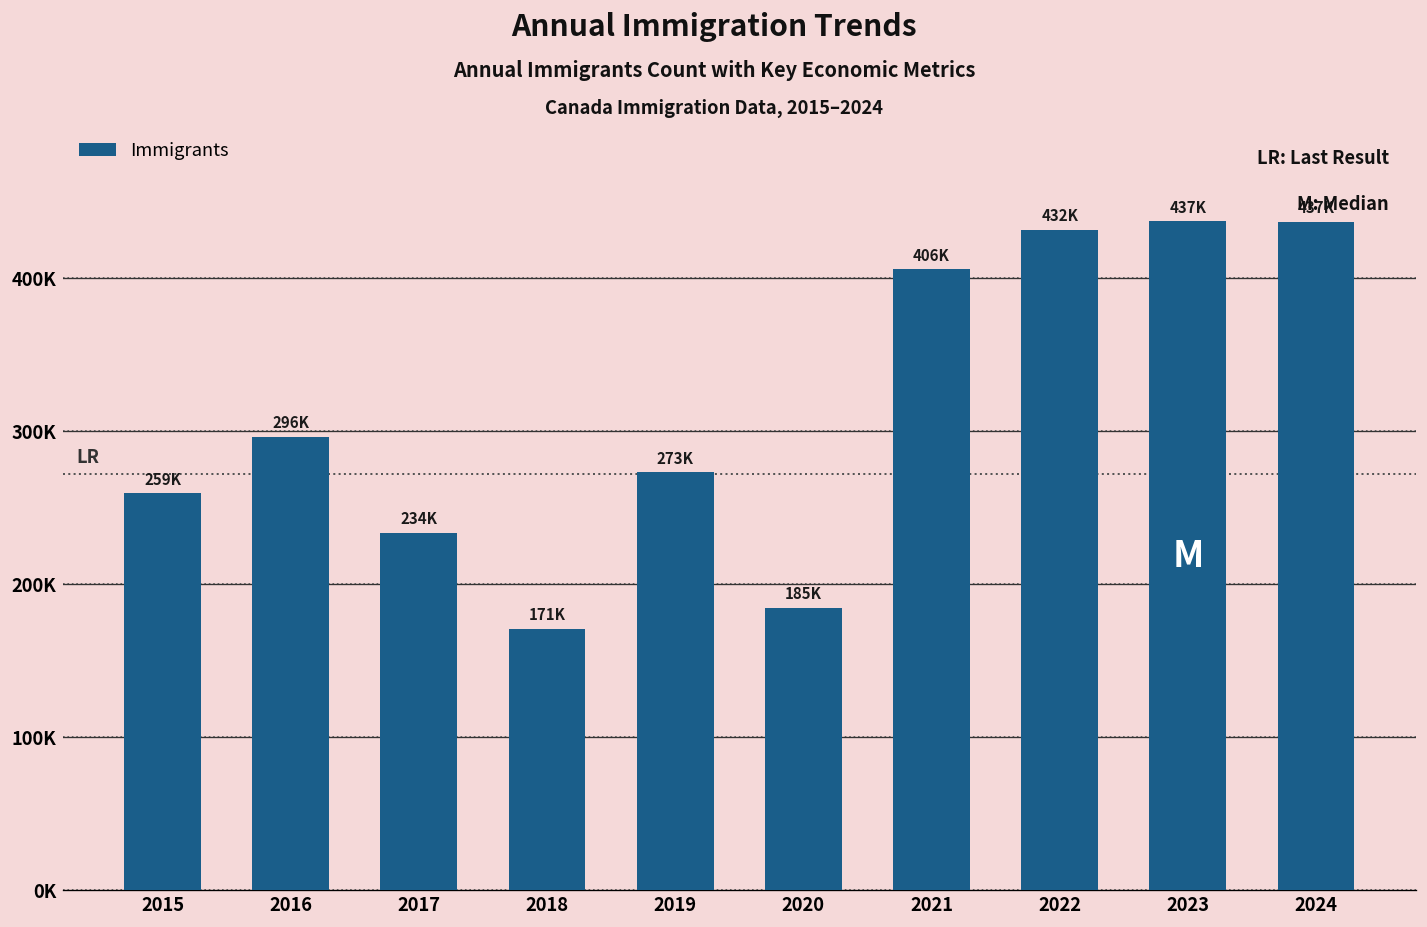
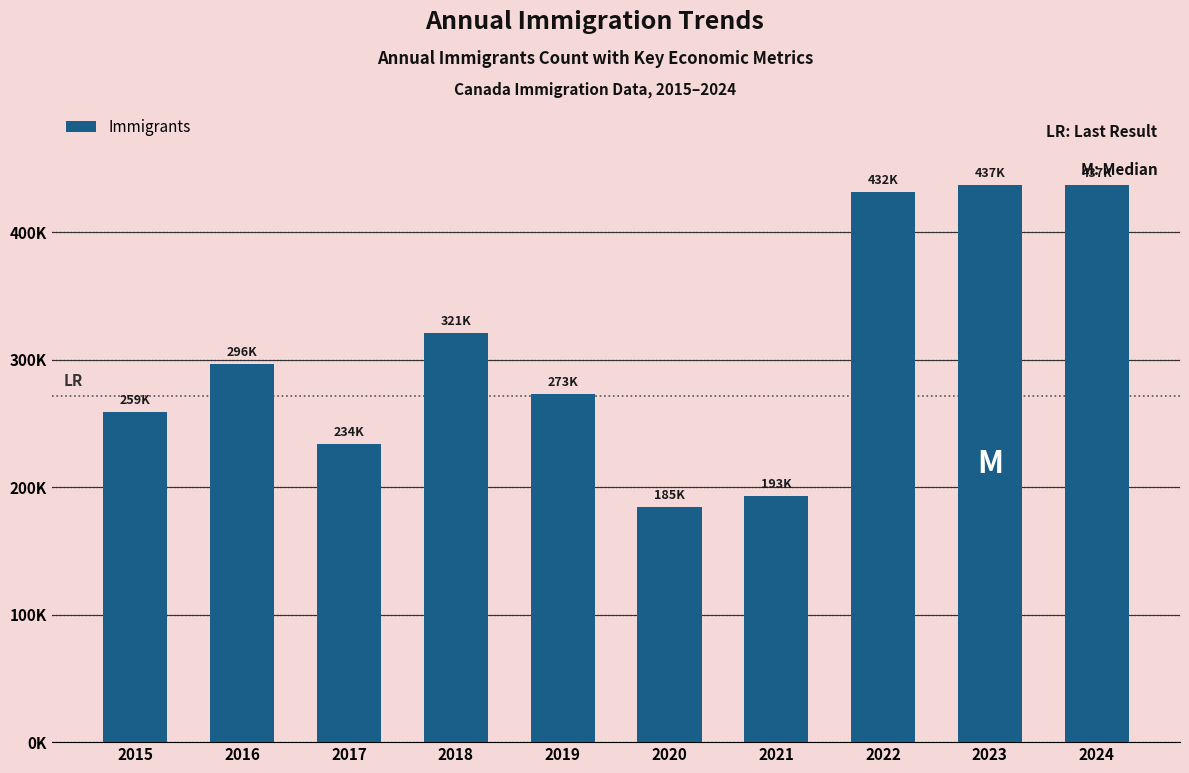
2018: 171K -> 321K
2021: 406K -> 193K
